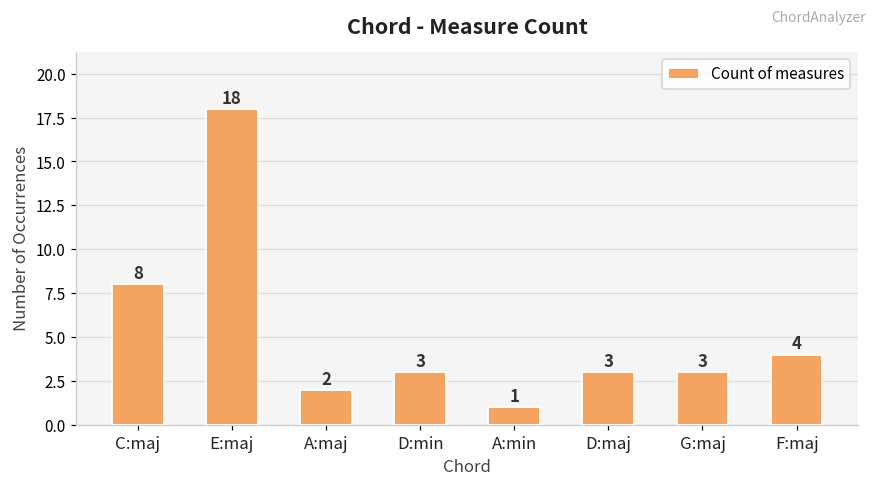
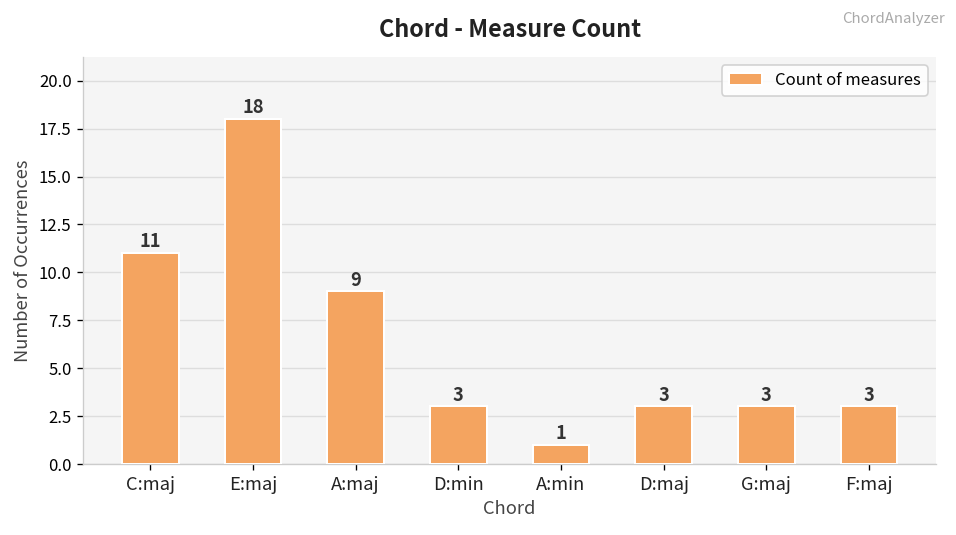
C:maj: 8 -> 11
A:maj: 2 -> 9
F:maj: 4 -> 3
